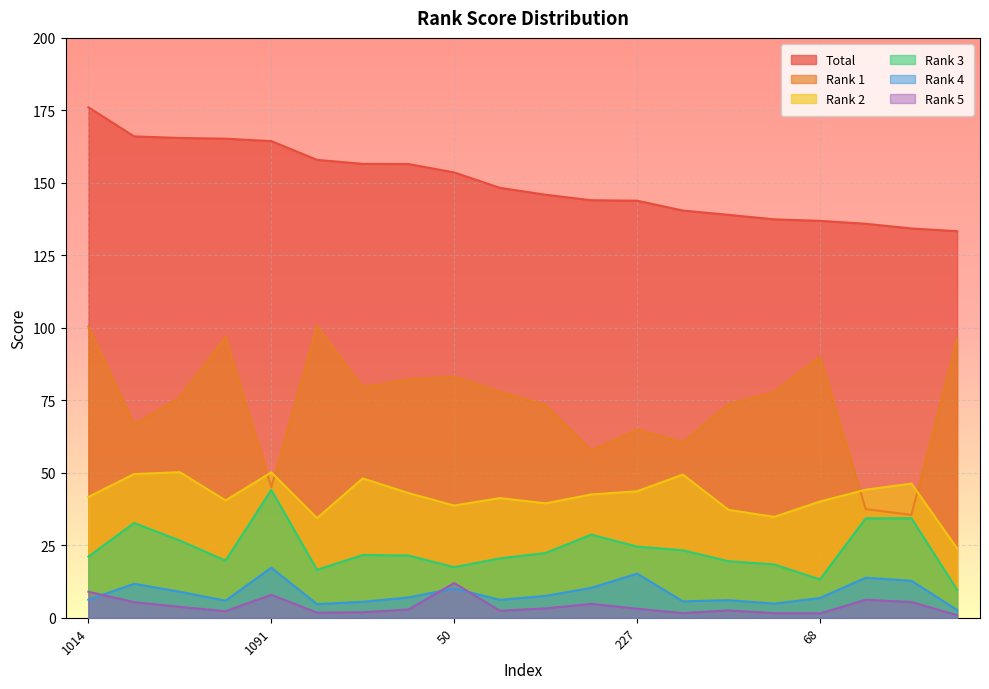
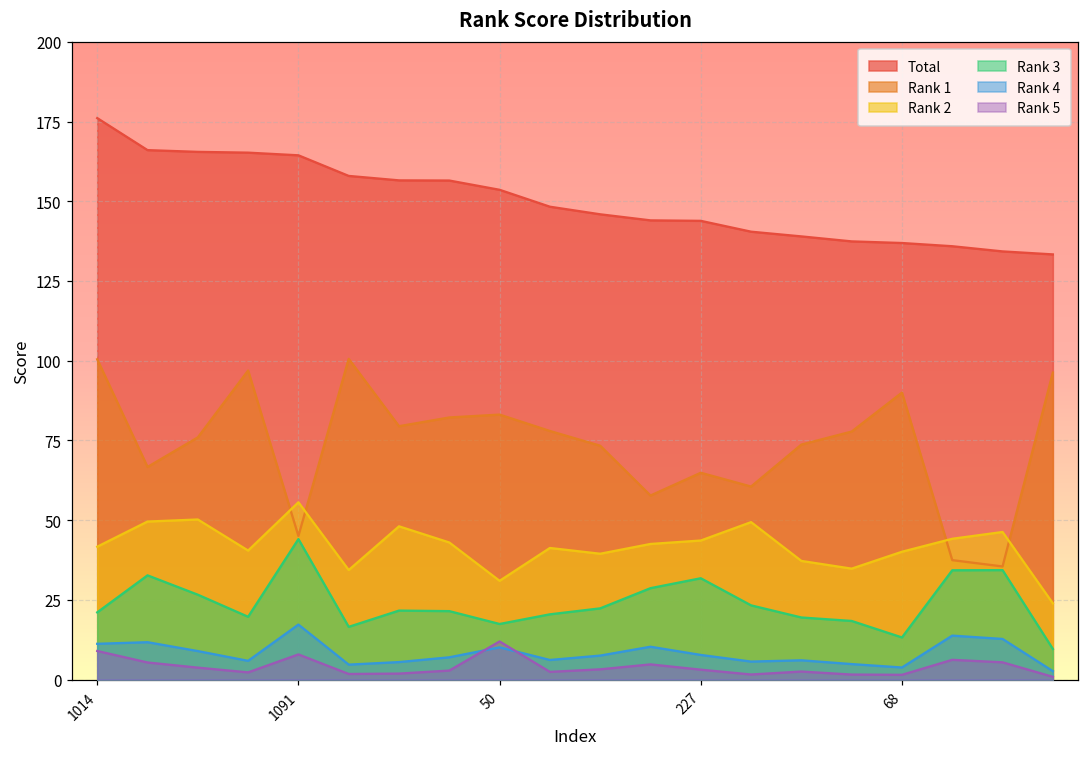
Rank 4, 1014: 6 -> 11
Rank 2, 1091: 50 -> 56
Rank 2, 50: 39 -> 31
Rank 3, 227: 25 -> 32
Rank 4, 227: 15 -> 8
Rank 4, 68: 7 -> 4
